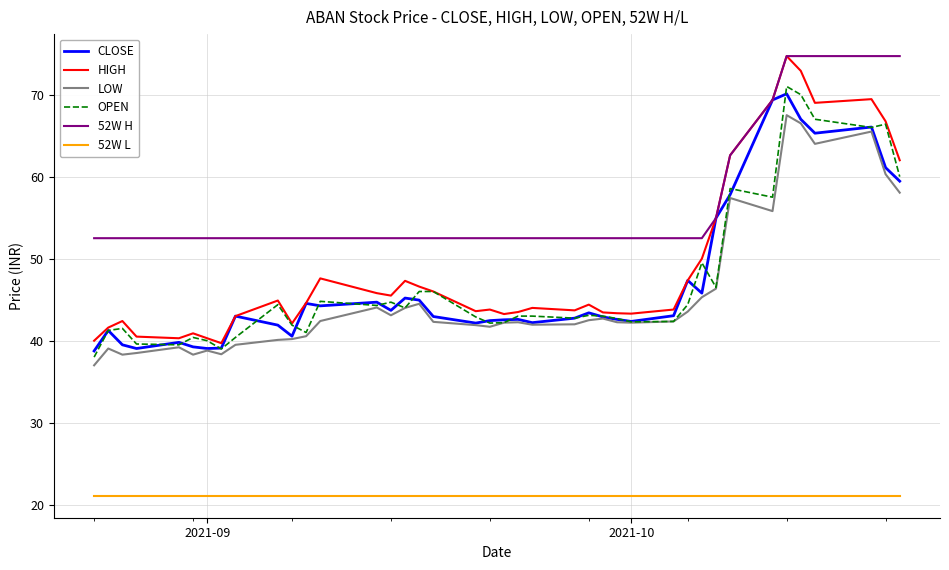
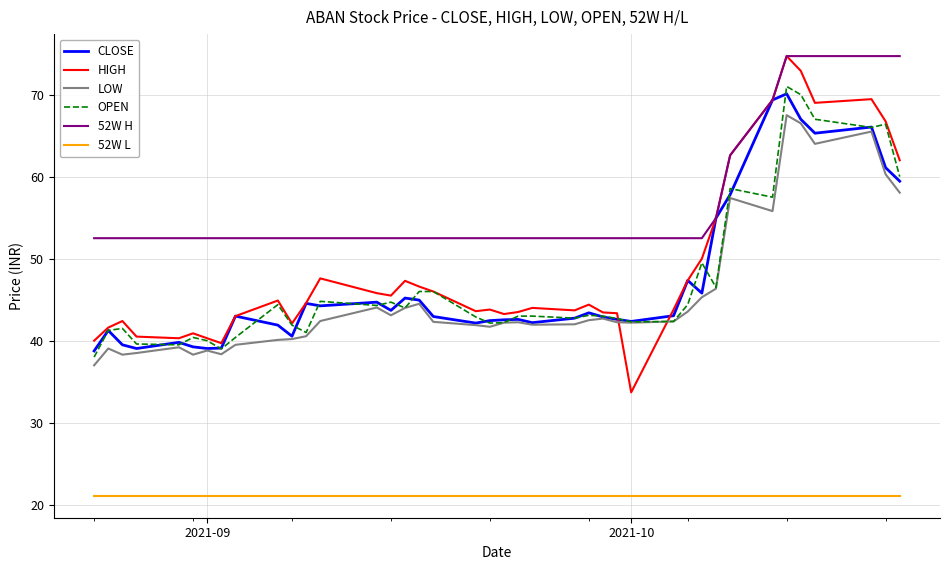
HIGH, 2021-10: 43 -> 34
